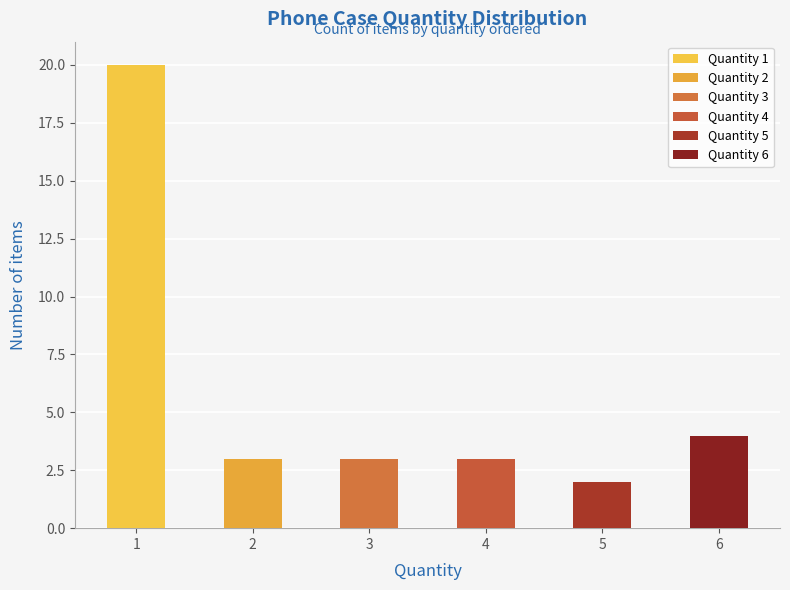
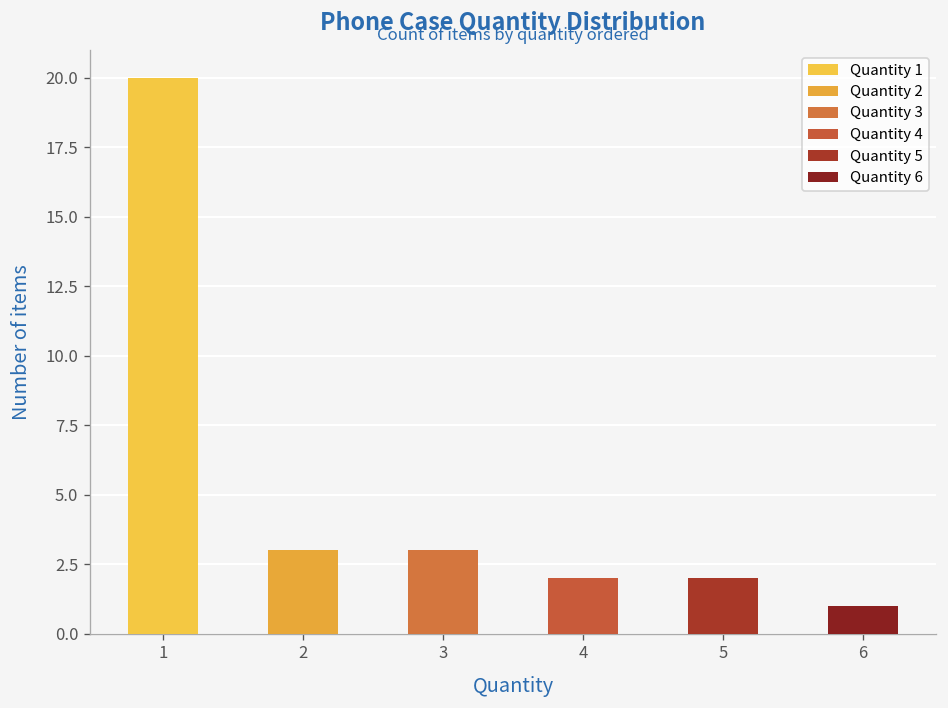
4: 3 -> 2
6: 4 -> 1
